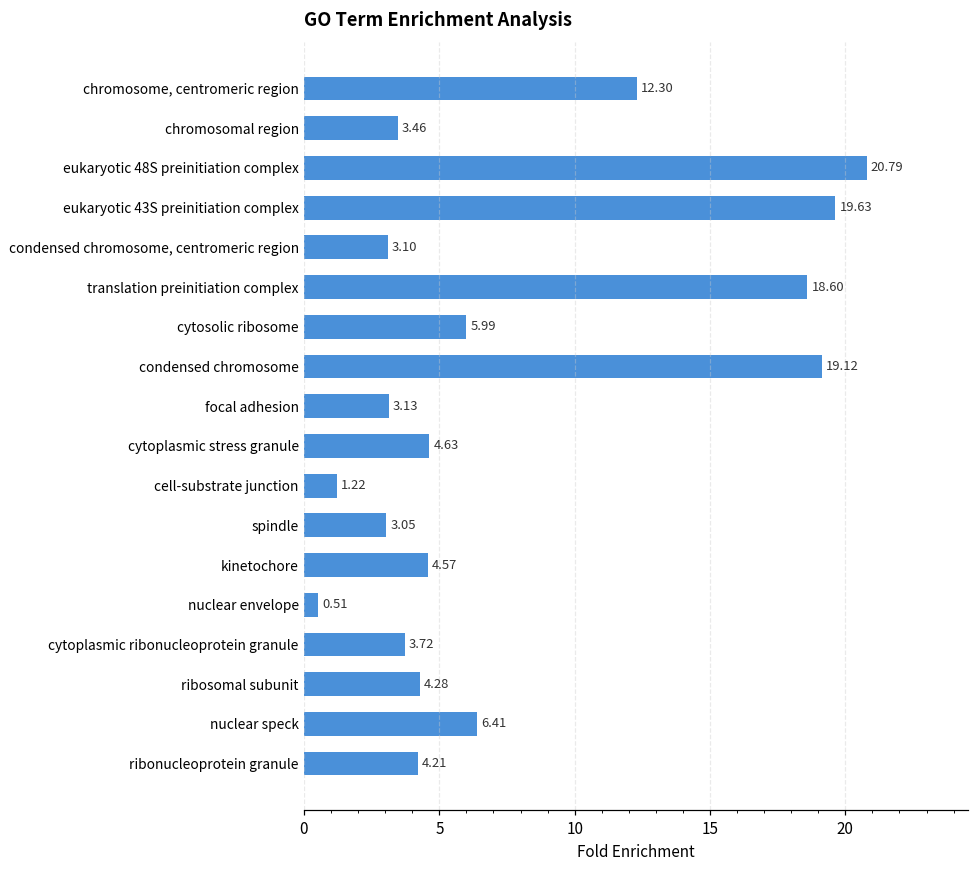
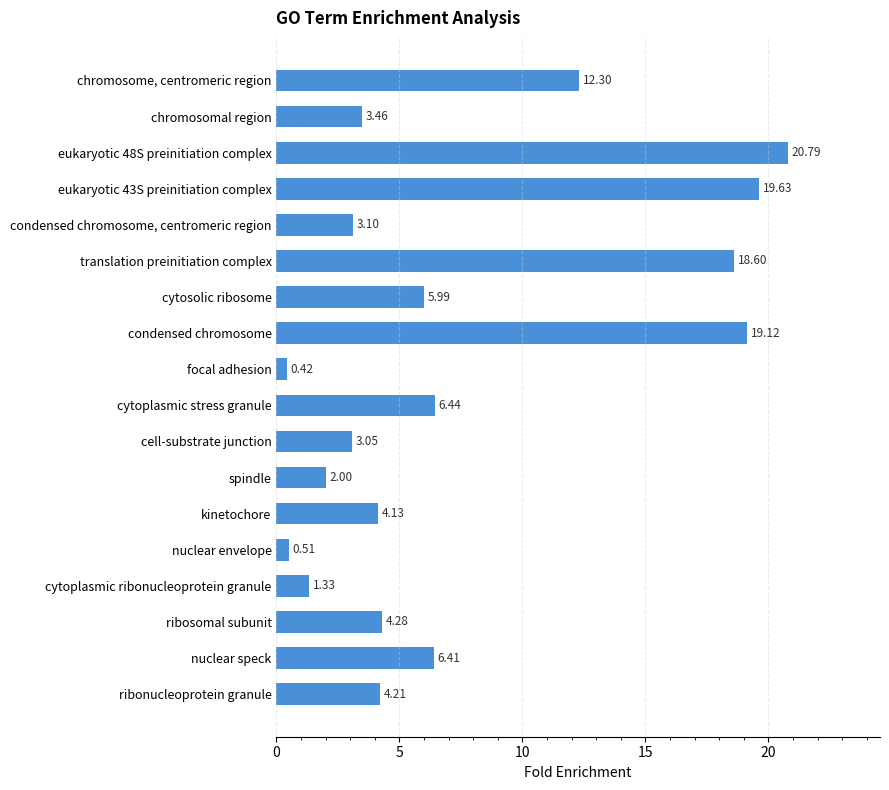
focal adhesion: 3.13 -> 0.42
cytoplasmic stress granule: 4.63 -> 6.44
cell-substrate junction: 1.22 -> 3.05
spindle: 3.05 -> 2.00
kinetochore: 4.57 -> 4.13
cytoplasmic ribonucleoprotein granule: 3.72 -> 1.33
